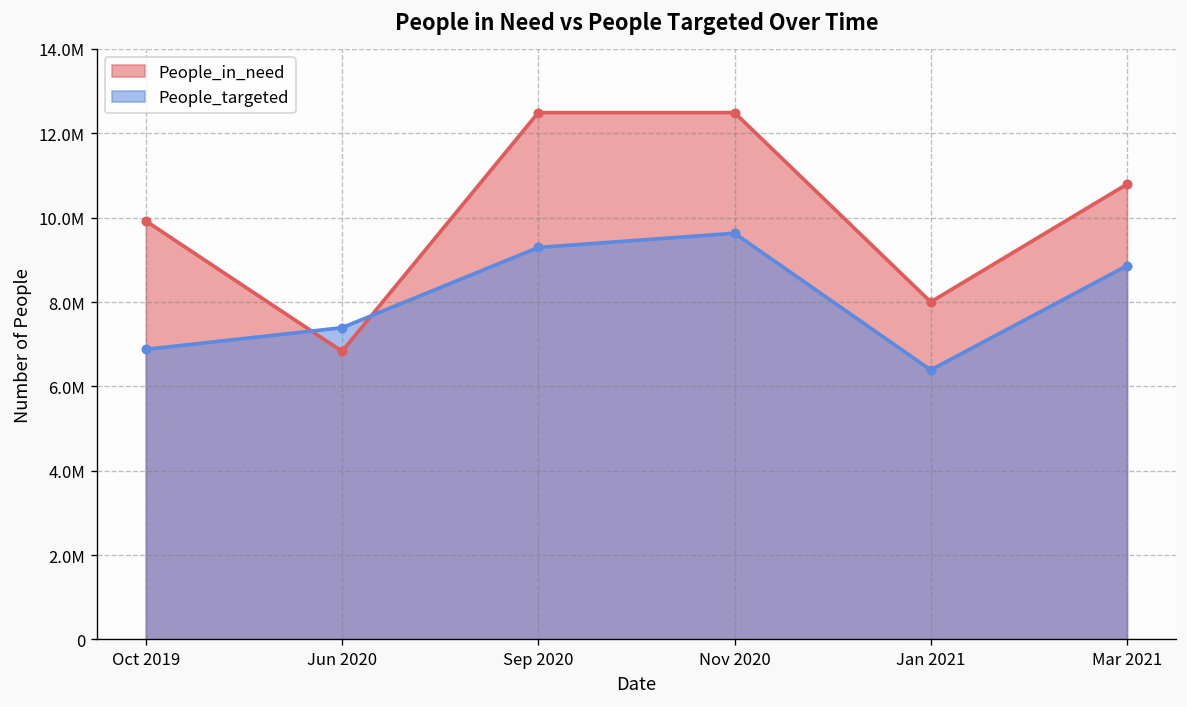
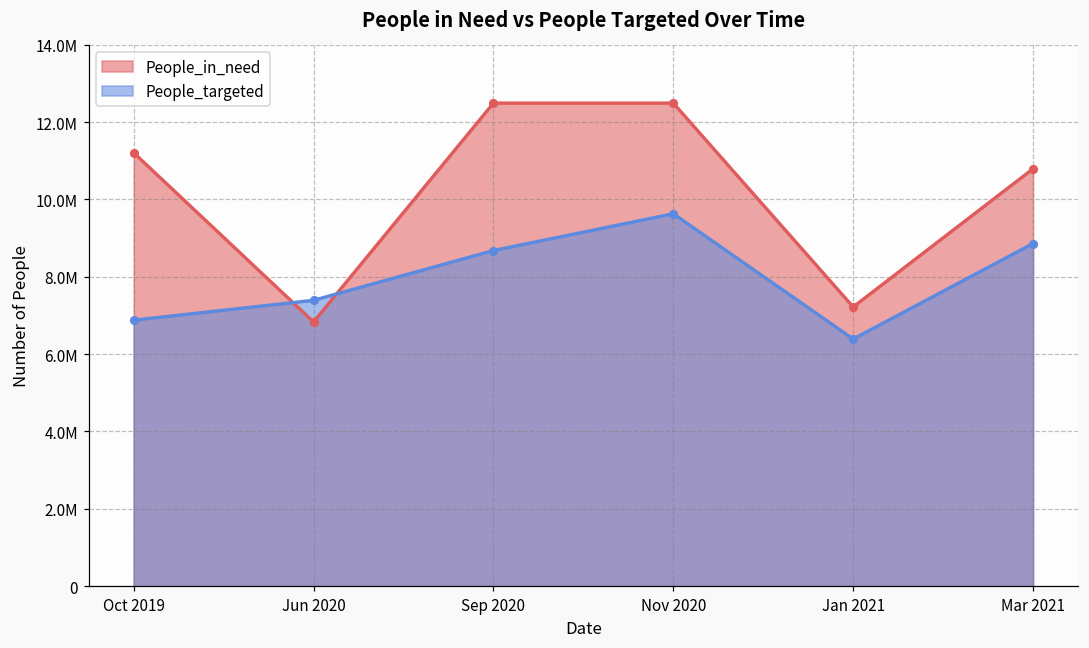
People_in_need, Oct 2019: 9900000 -> 11200000
People_targeted, Sep 2020: 9300000 -> 8700000
People_in_need, Jan 2021: 8000000 -> 7200000
